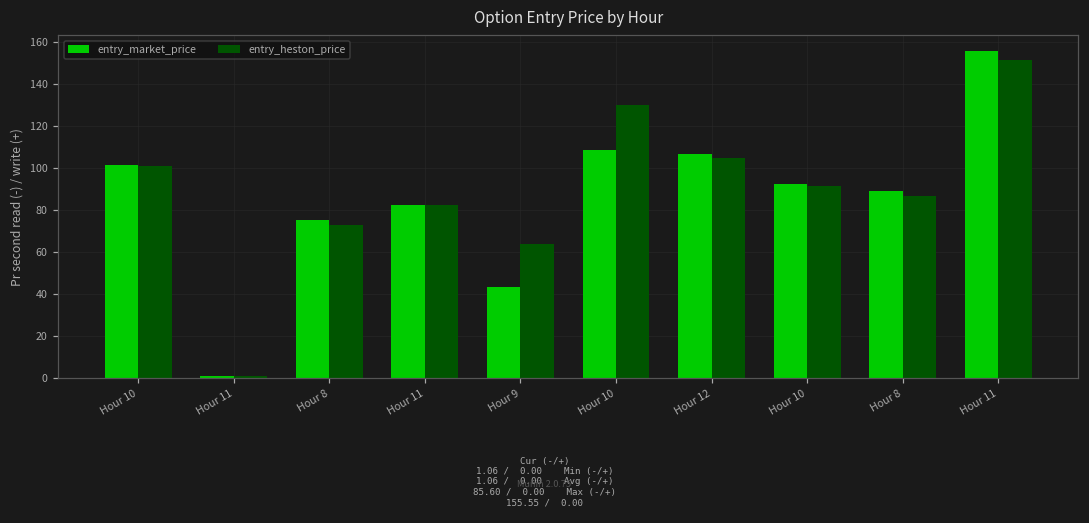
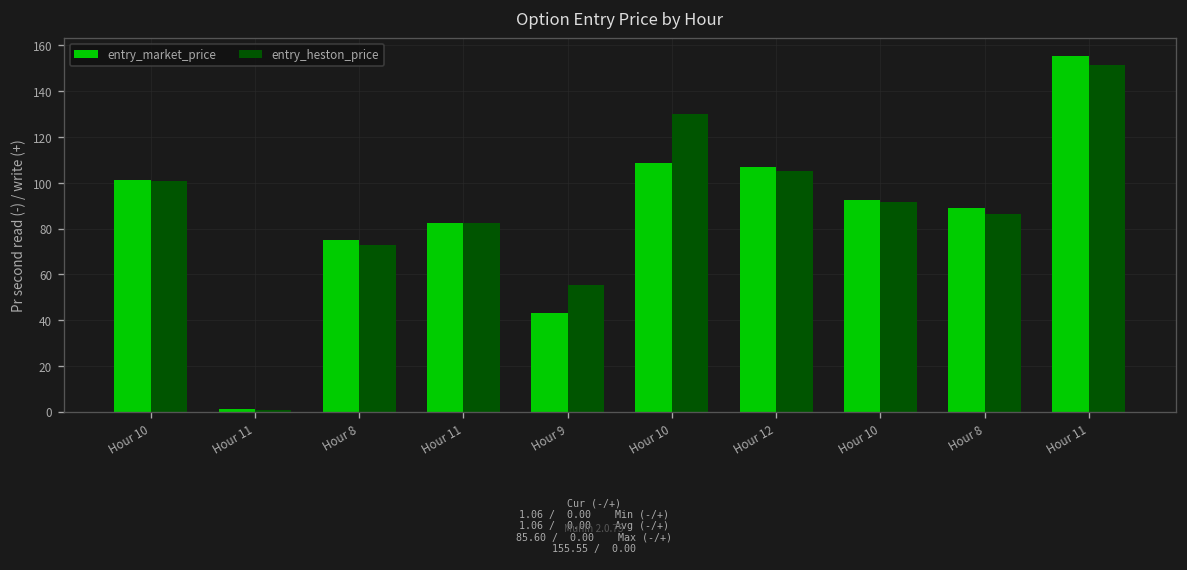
entry_heston_price, Hour 9: 64 -> 55
